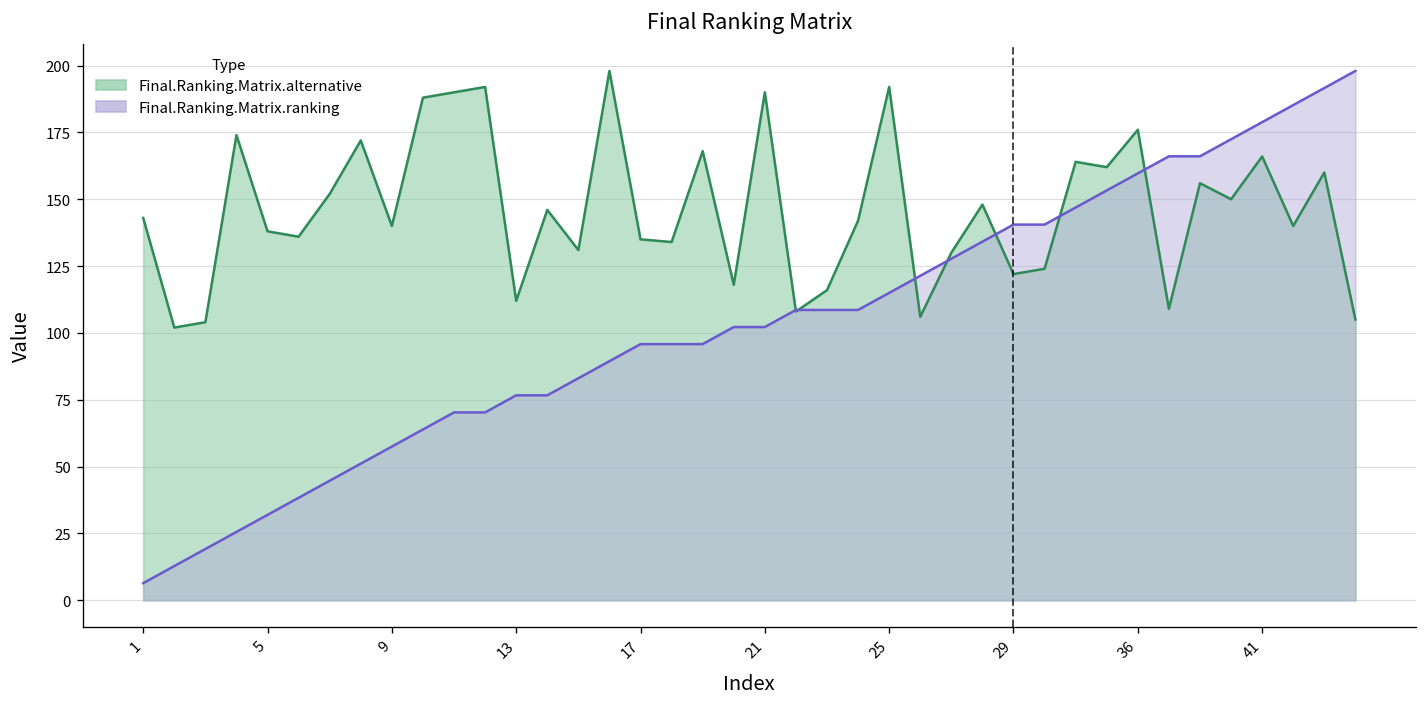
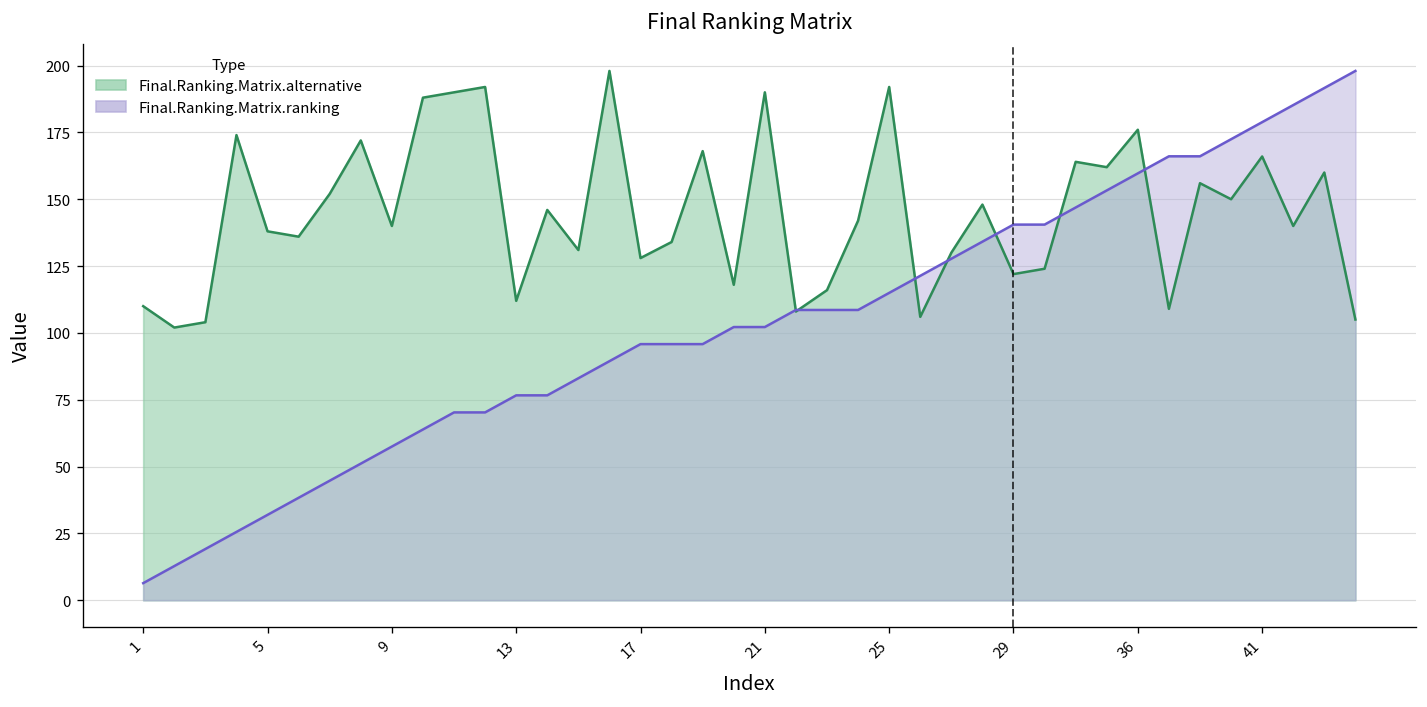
Final.Ranking.Matrix.alternative, 1: 143 -> 110
Final.Ranking.Matrix.alternative, 17: 135 -> 128
